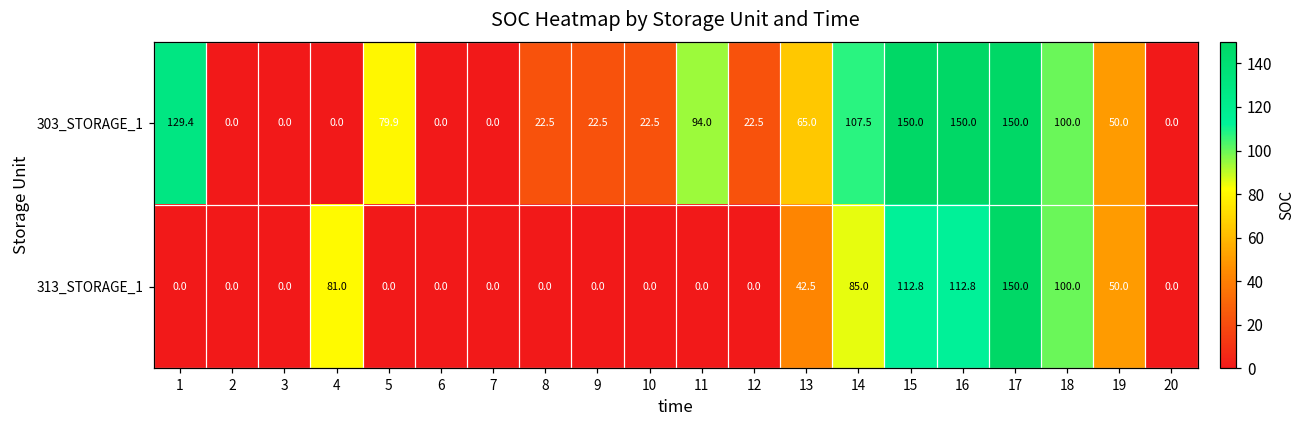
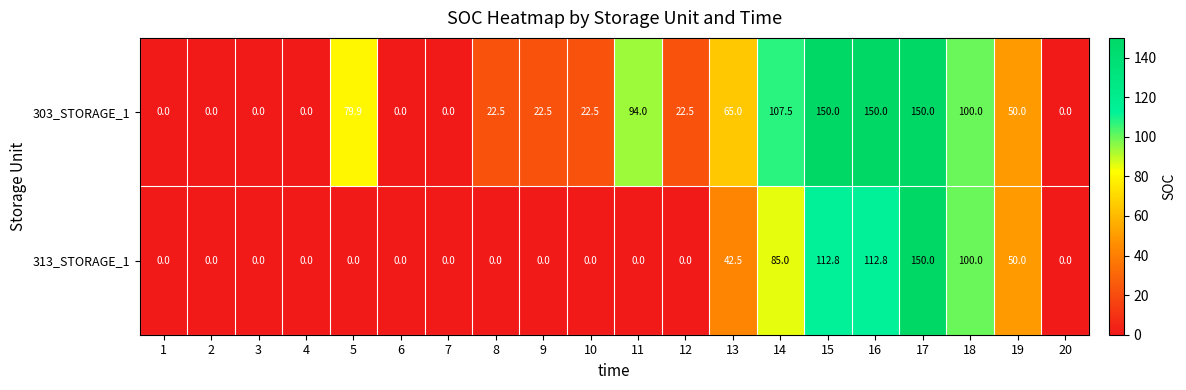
303_STORAGE_1, 1: 129.4 -> 0.0
313_STORAGE_1, 4: 81.0 -> 0.0
